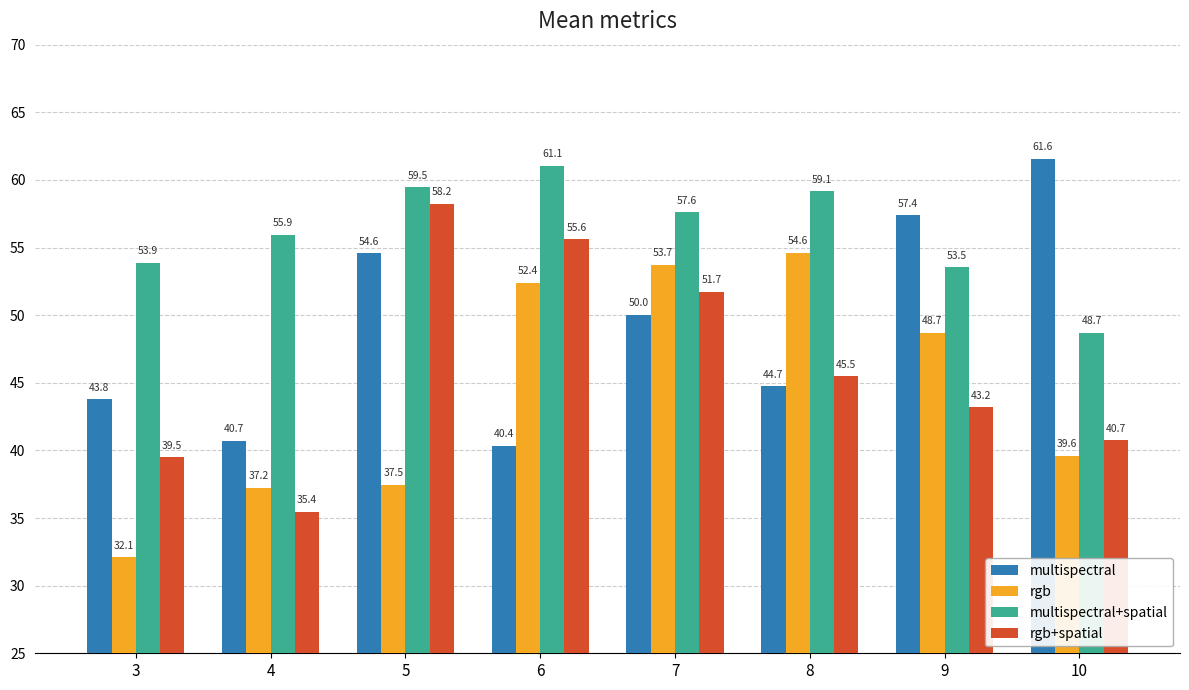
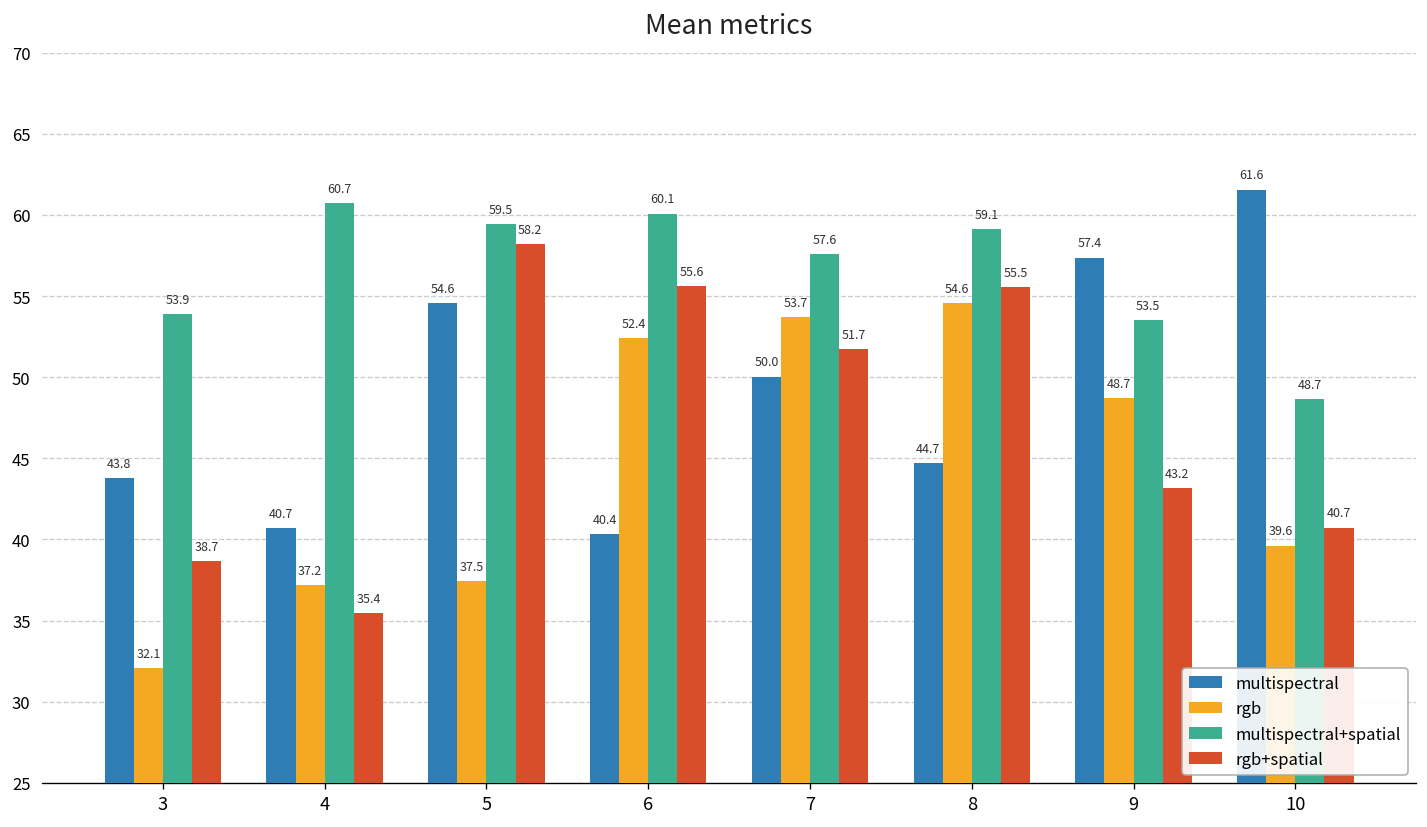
rgb+spatial, 3: 39.5 -> 38.7
multispectral+spatial, 4: 55.9 -> 60.7
multispectral+spatial, 6: 61.1 -> 60.1
rgb+spatial, 8: 45.5 -> 55.5
